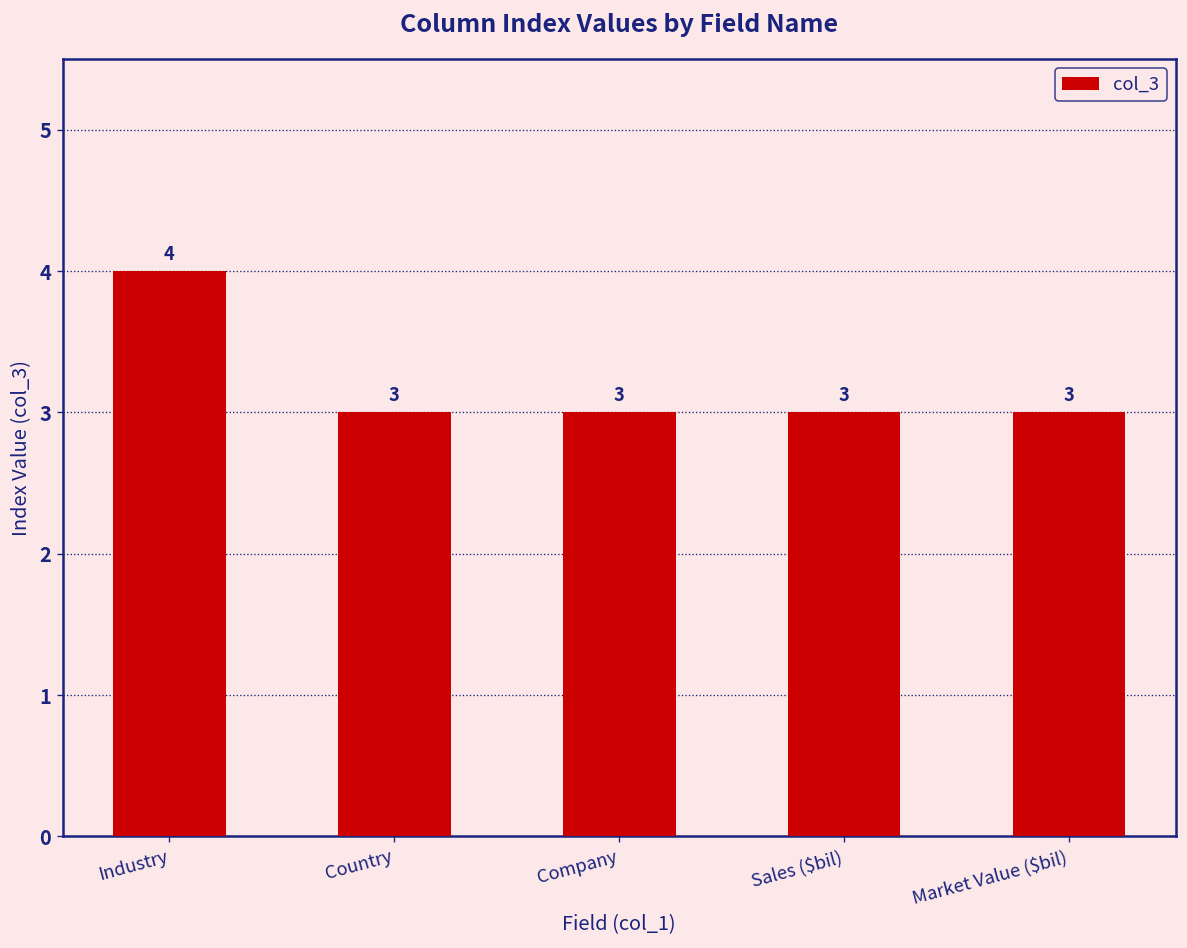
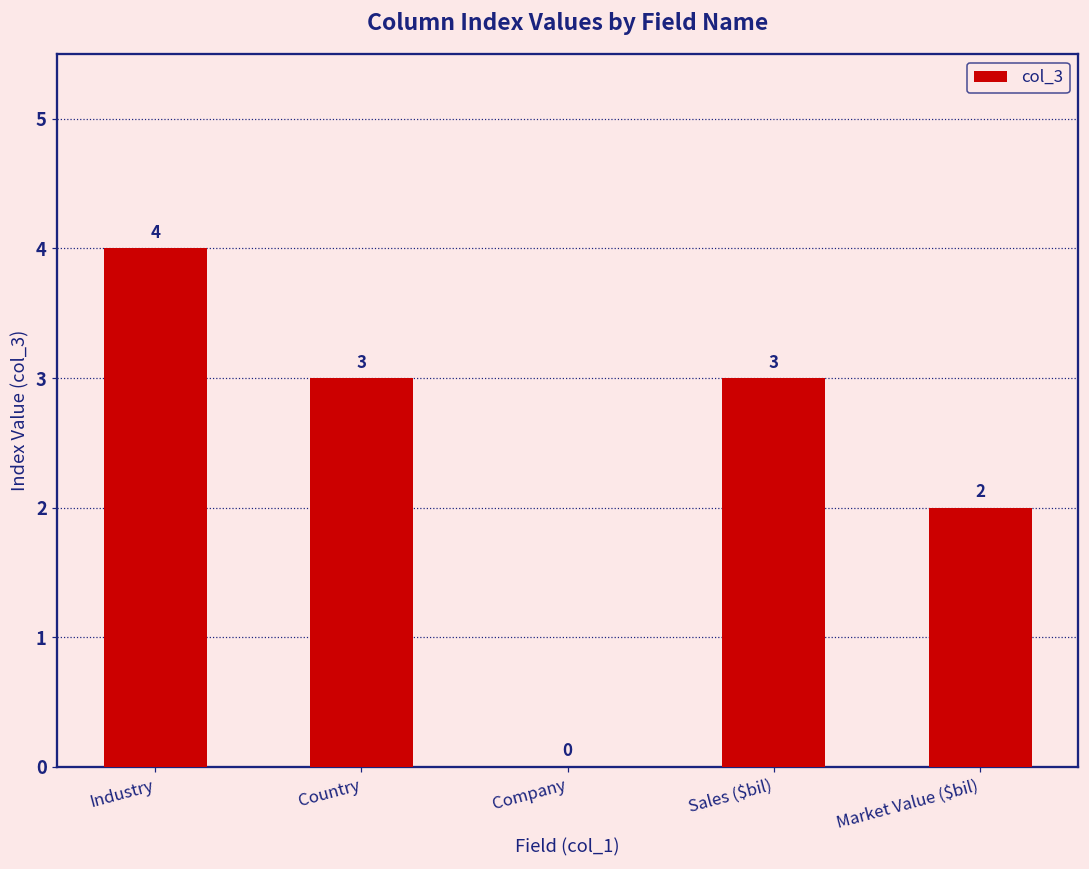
Company: 3 -> 0
Market Value ($bil): 3 -> 2
